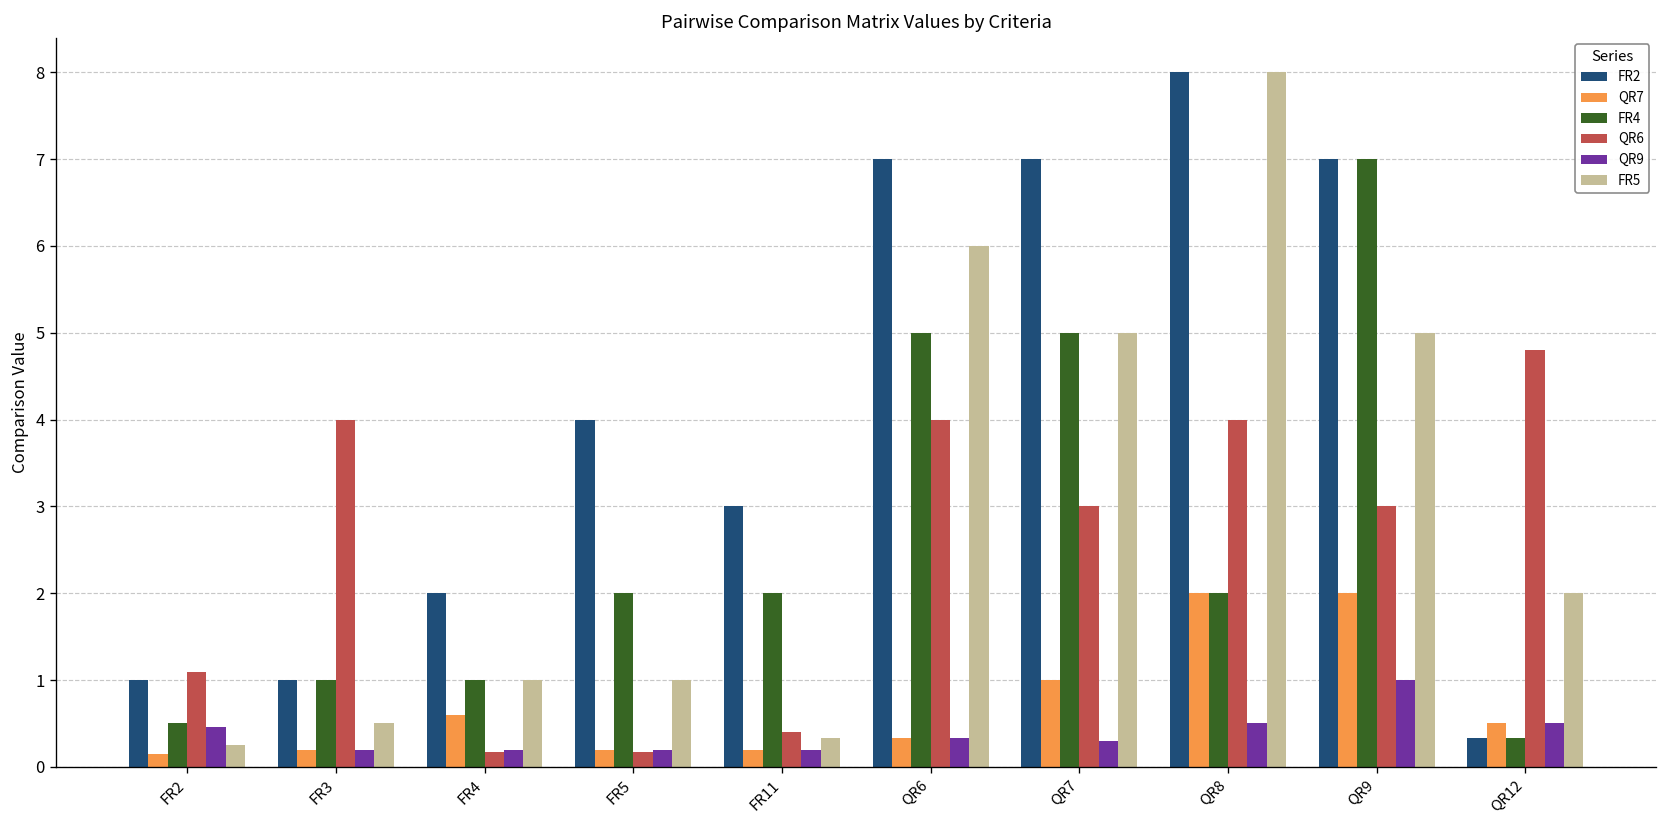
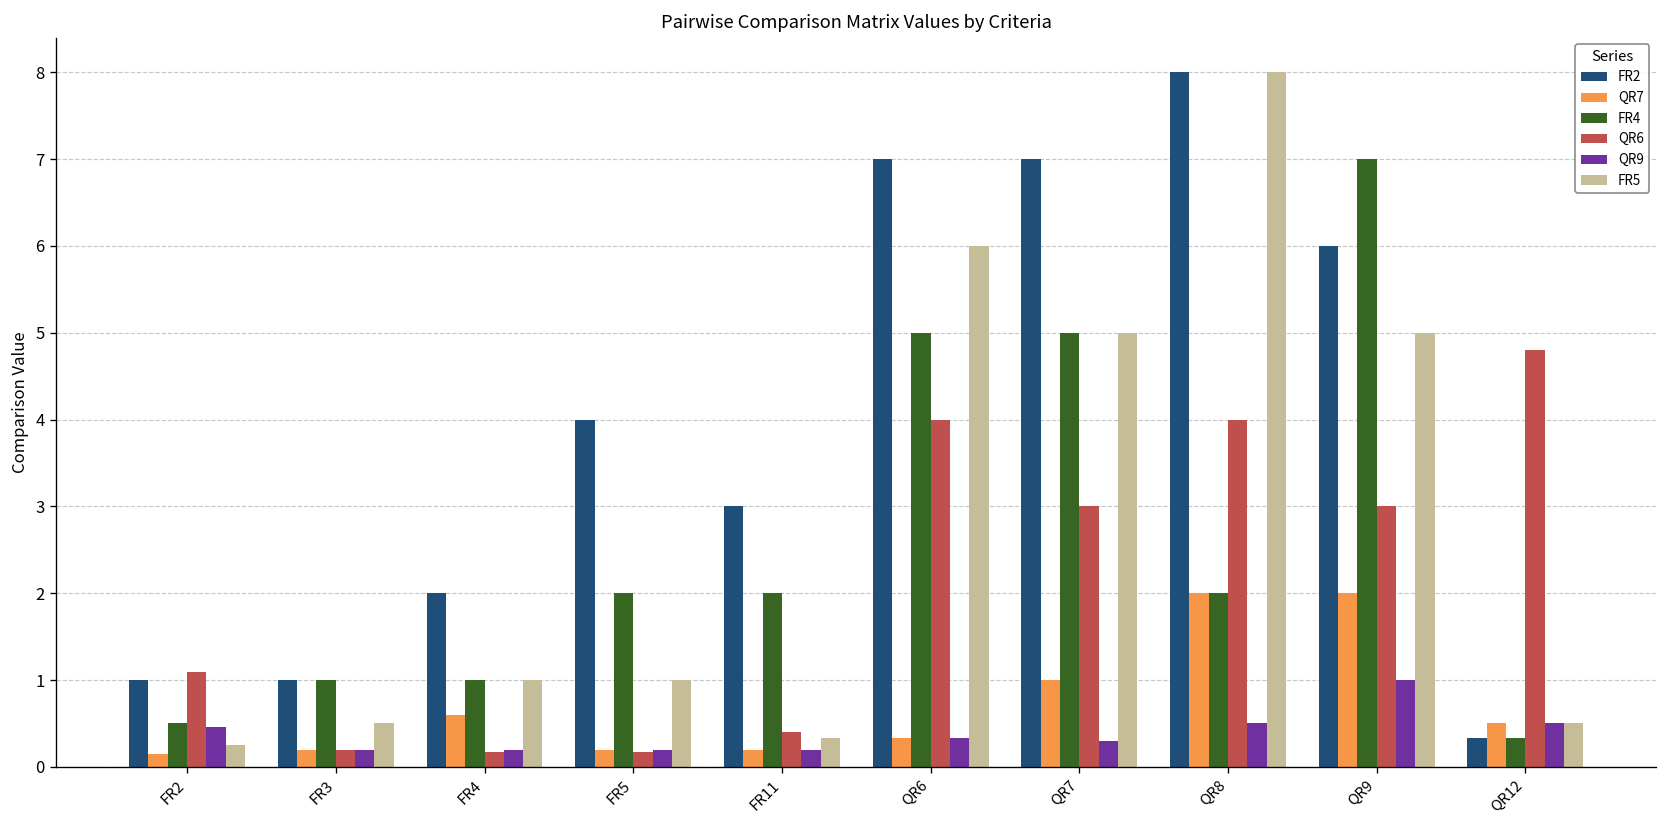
QR6, FR3: 4.0 -> 0.2
FR2, QR9: 7 -> 6
FR5, QR12: 2.0 -> 0.5
